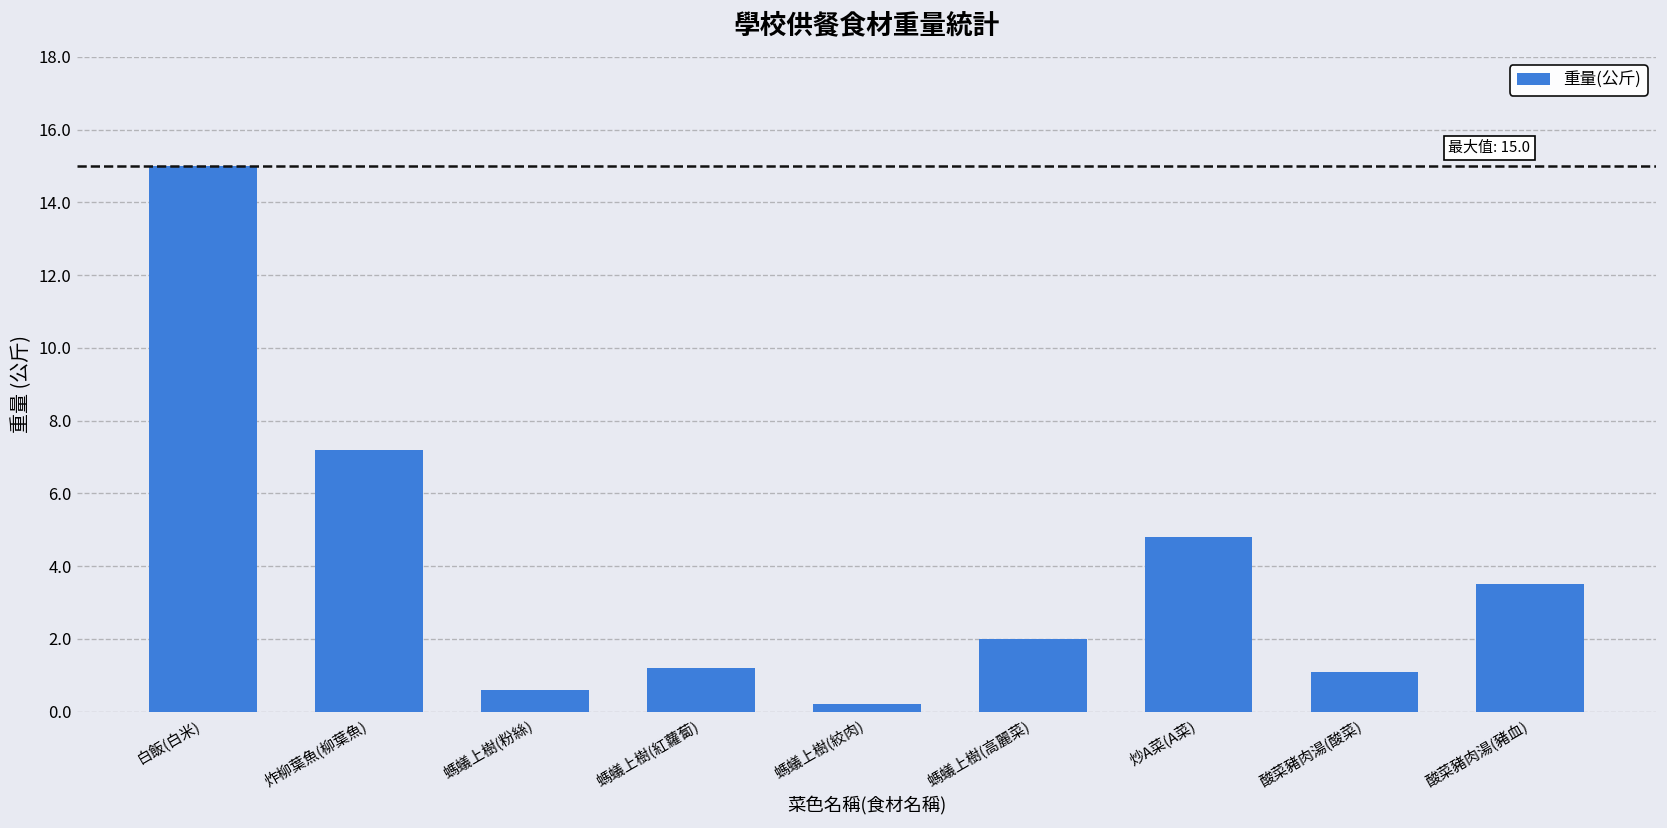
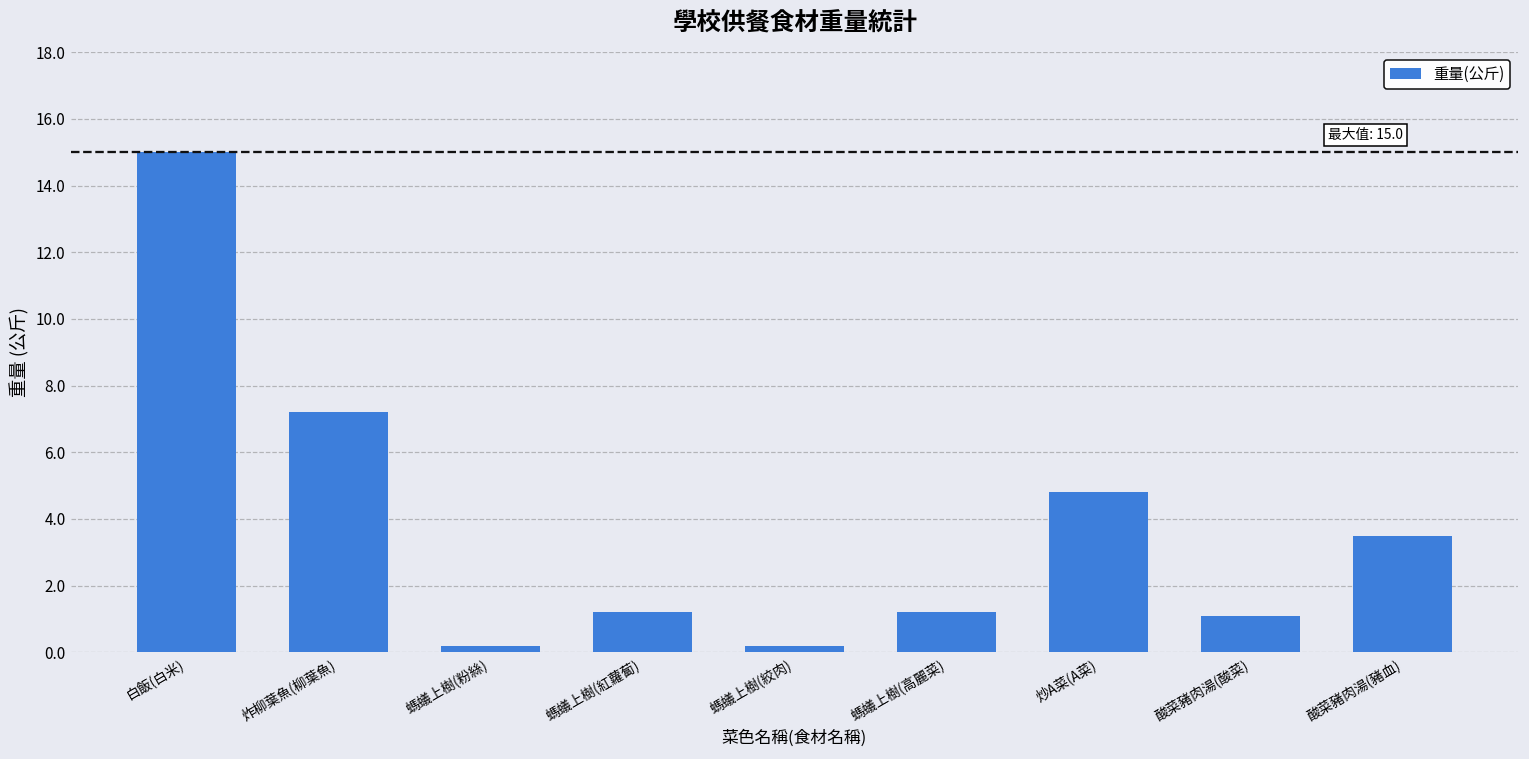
螞蟻上樹(粉絲): 0.6 -> 0.2
螞蟻上樹(高麗菜): 2.0 -> 1.2
